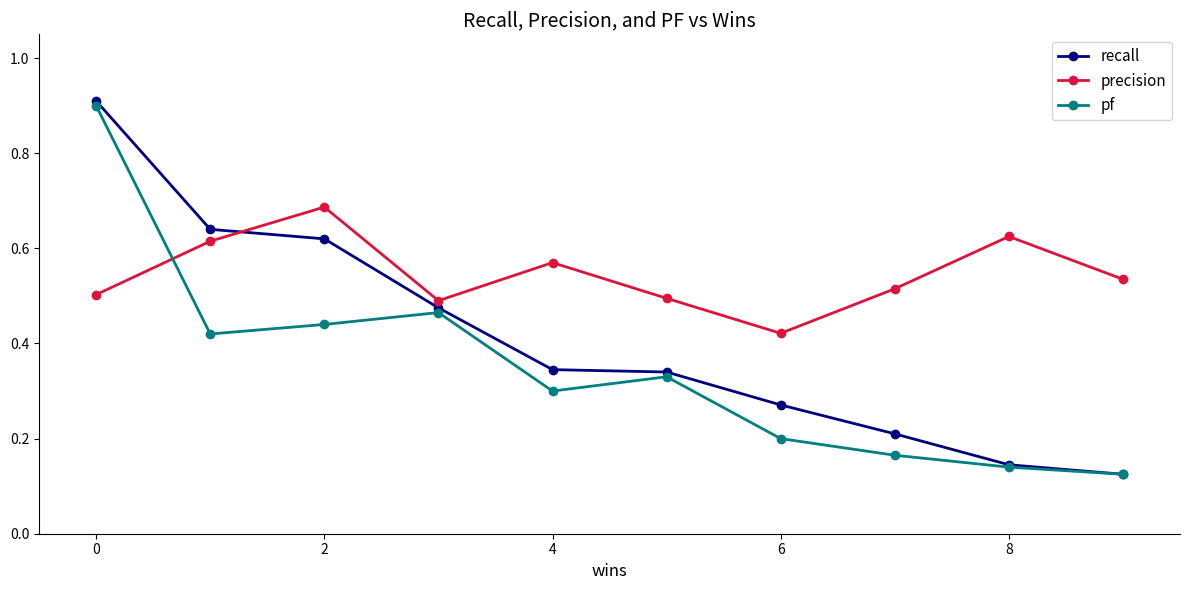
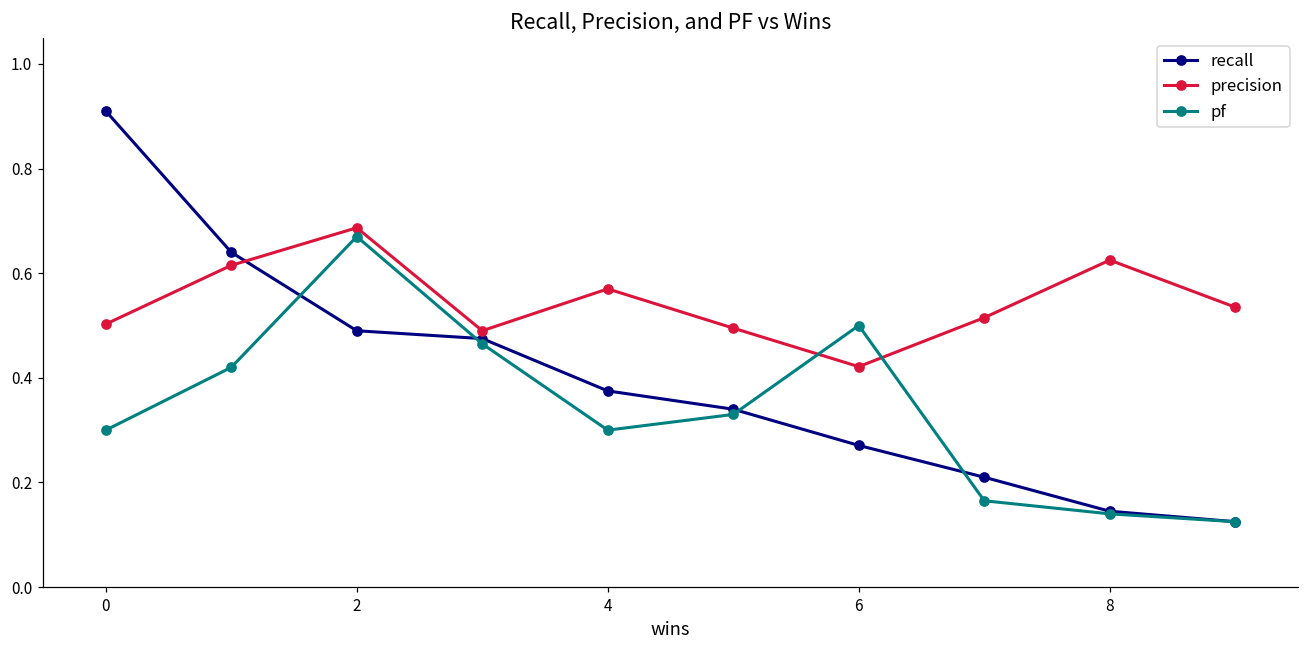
pf, 0: 0.9 -> 0.3
recall, 2: 0.62 -> 0.49
pf, 2: 0.44 -> 0.67
recall, 4: 0.35 -> 0.38
pf, 6: 0.2 -> 0.5
